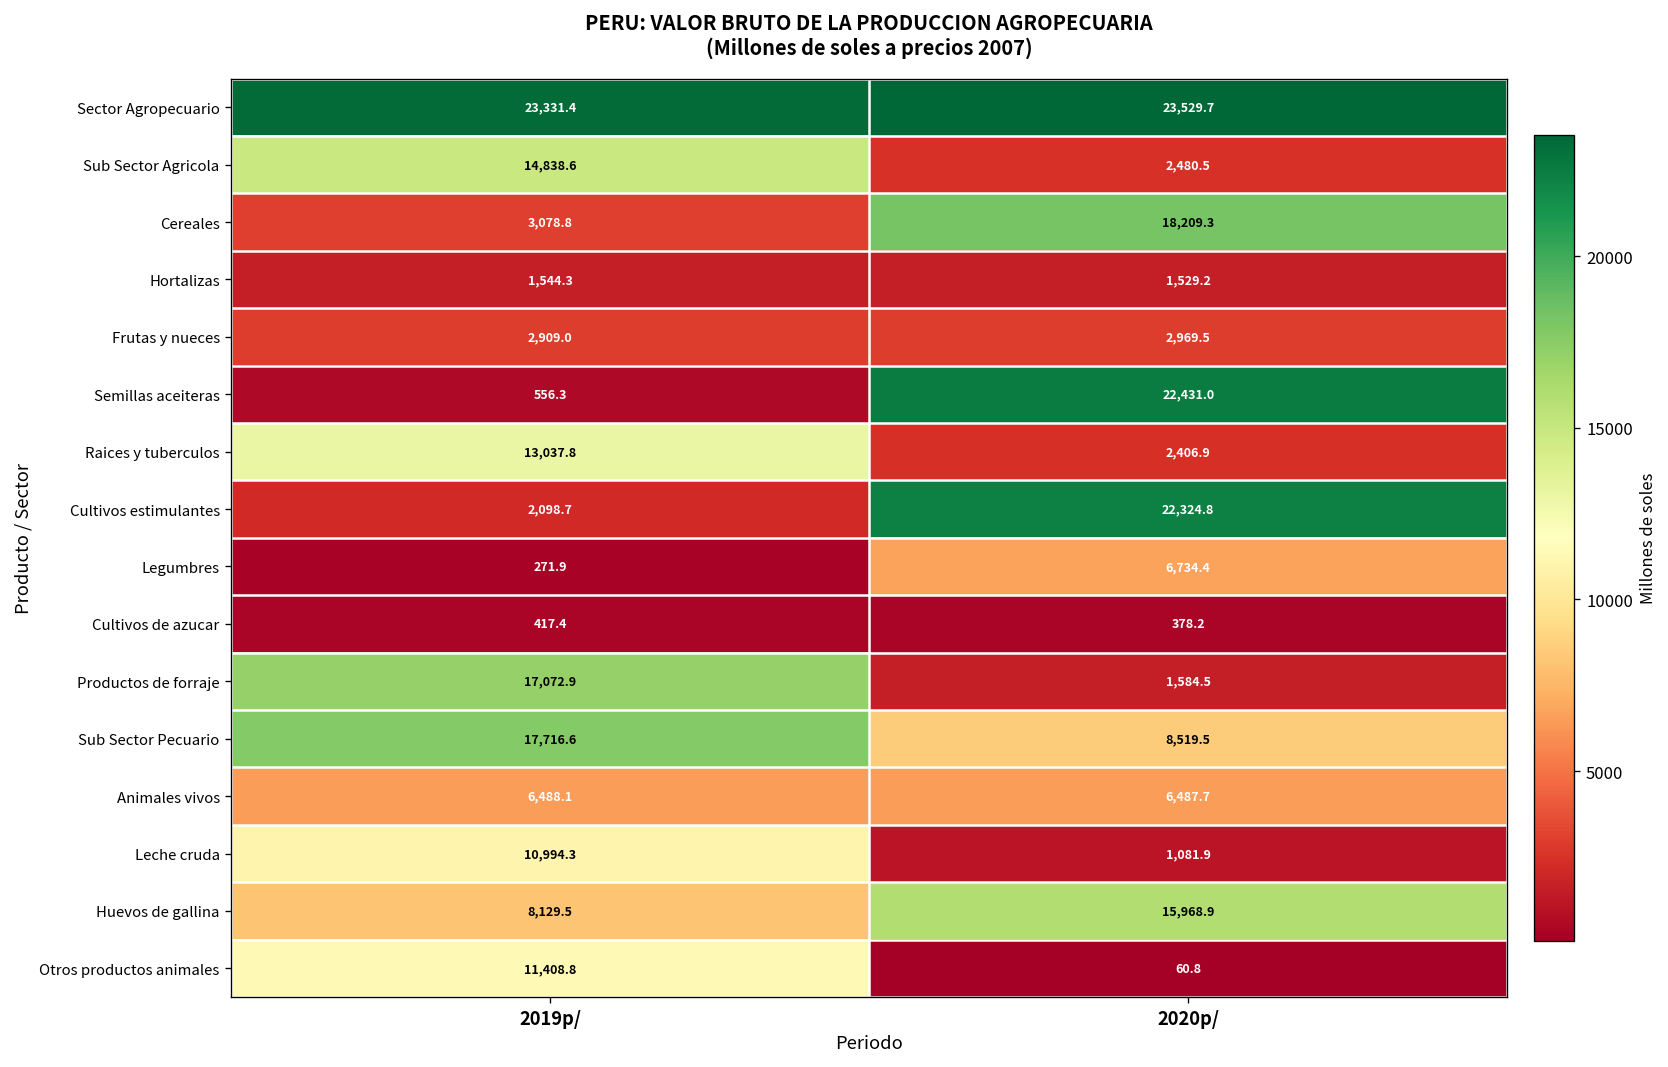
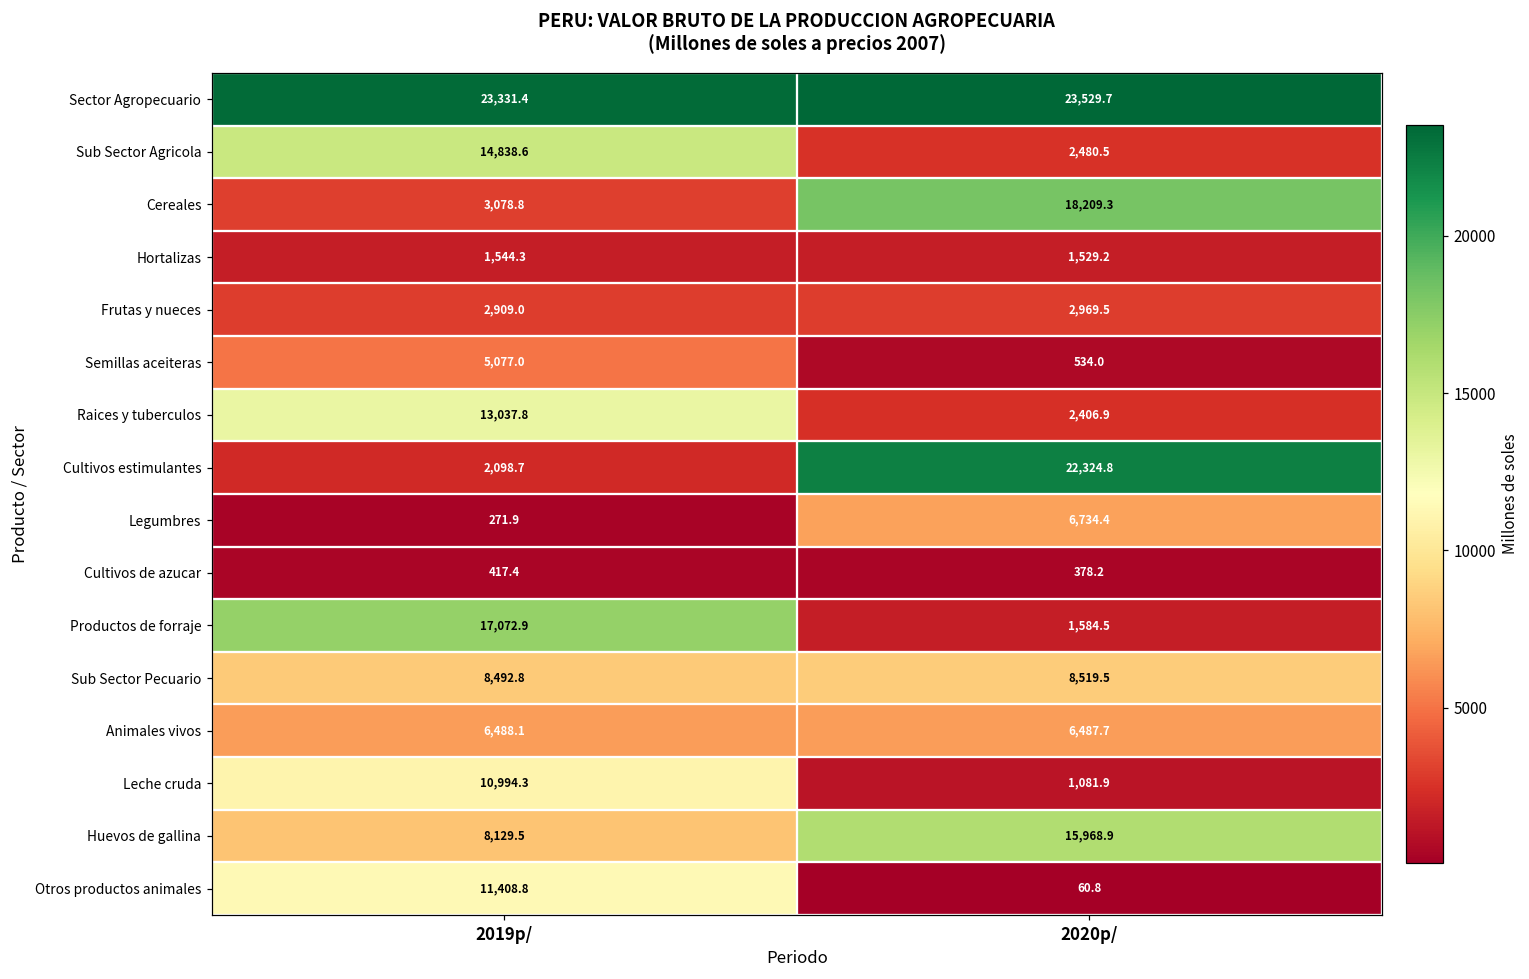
Semillas aceiteras, 2019p/: 556.3 -> 5,077.0
Semillas aceiteras, 2020p/: 22,431.0 -> 534.0
Sub Sector Pecuario, 2019p/: 17,716.6 -> 8,492.8
